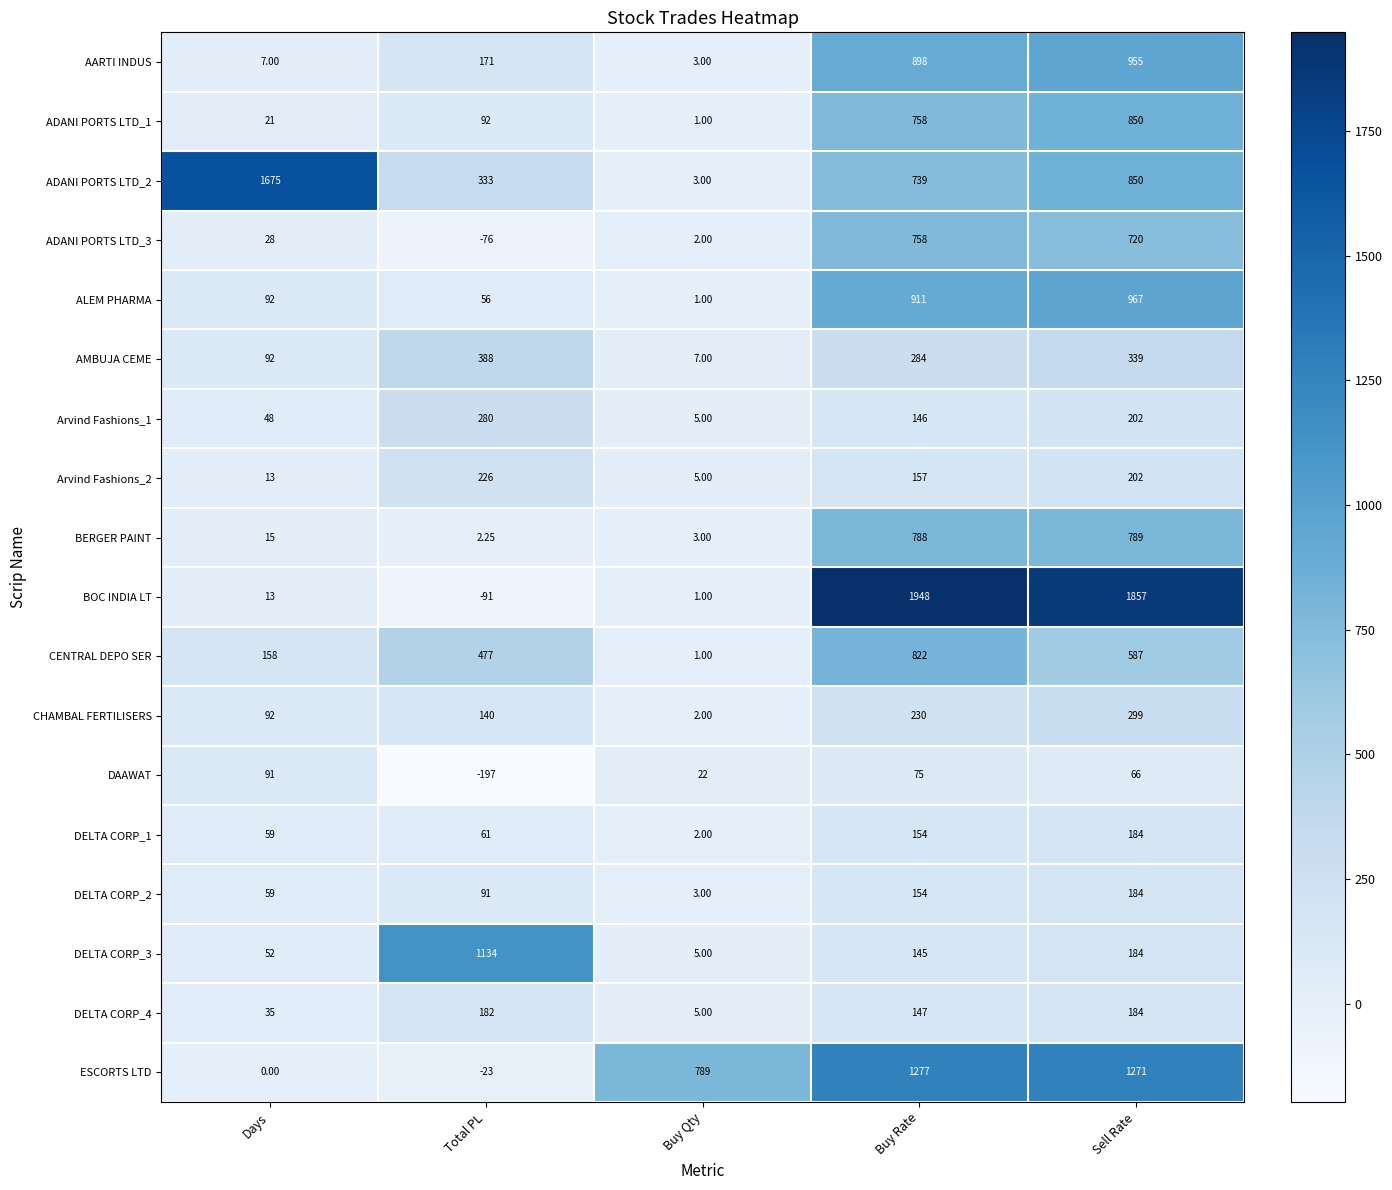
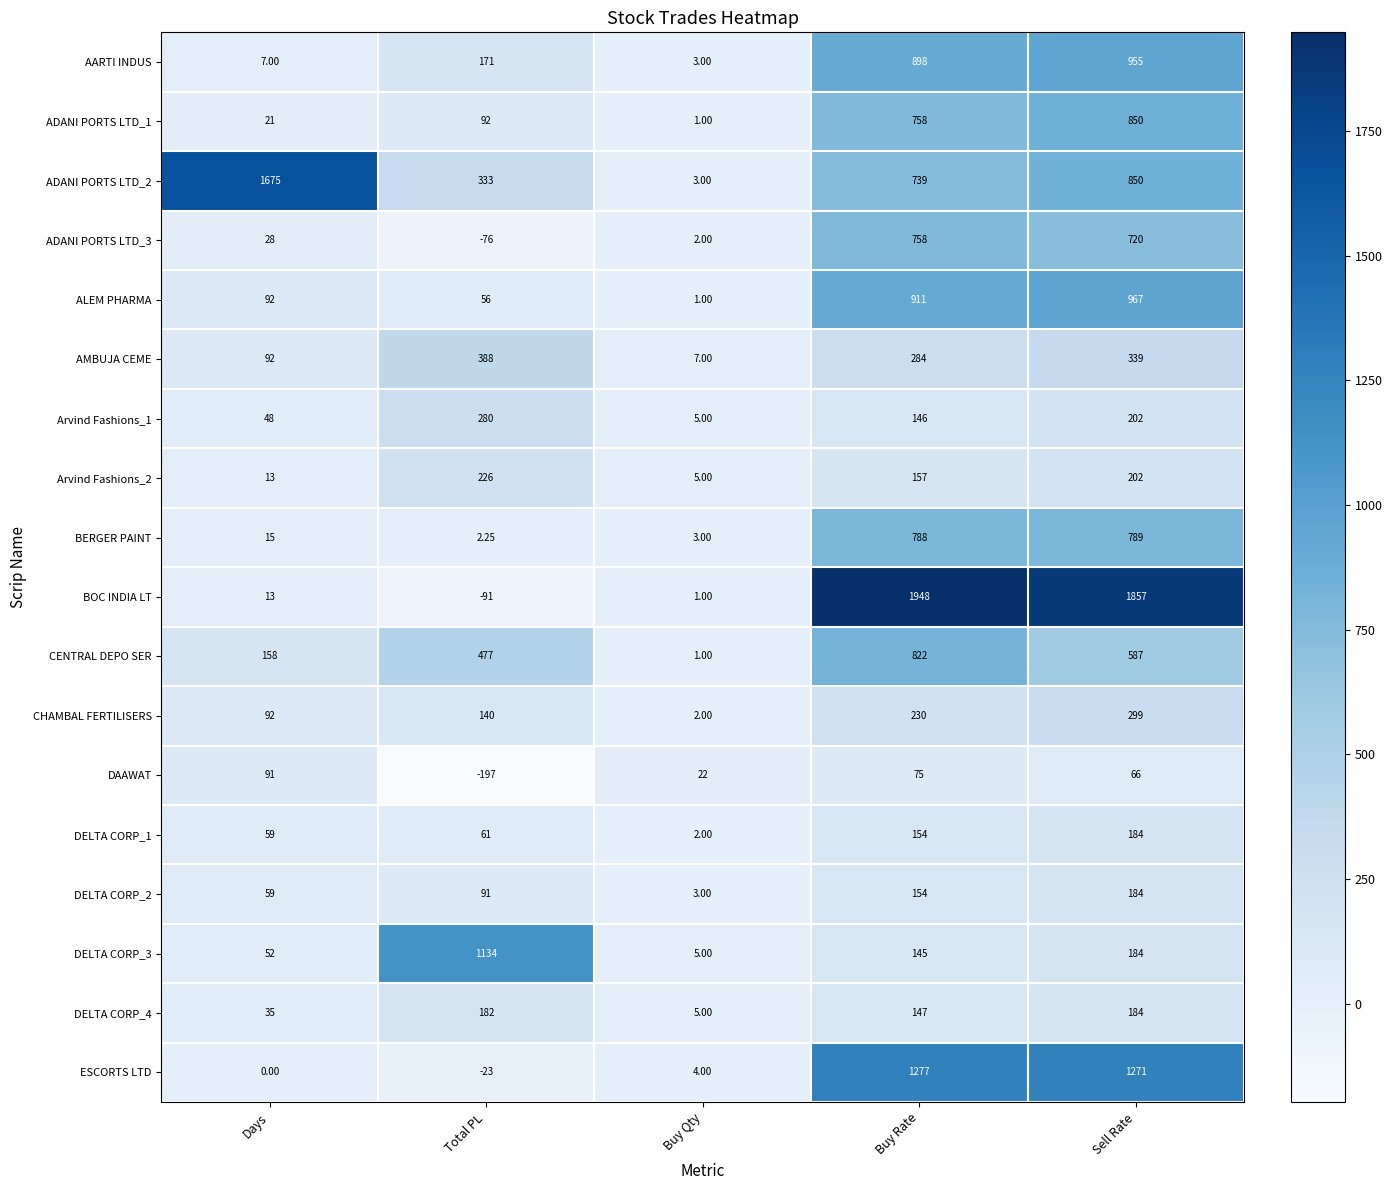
ESCORTS LTD, Buy Qty: 789 -> 4.00
